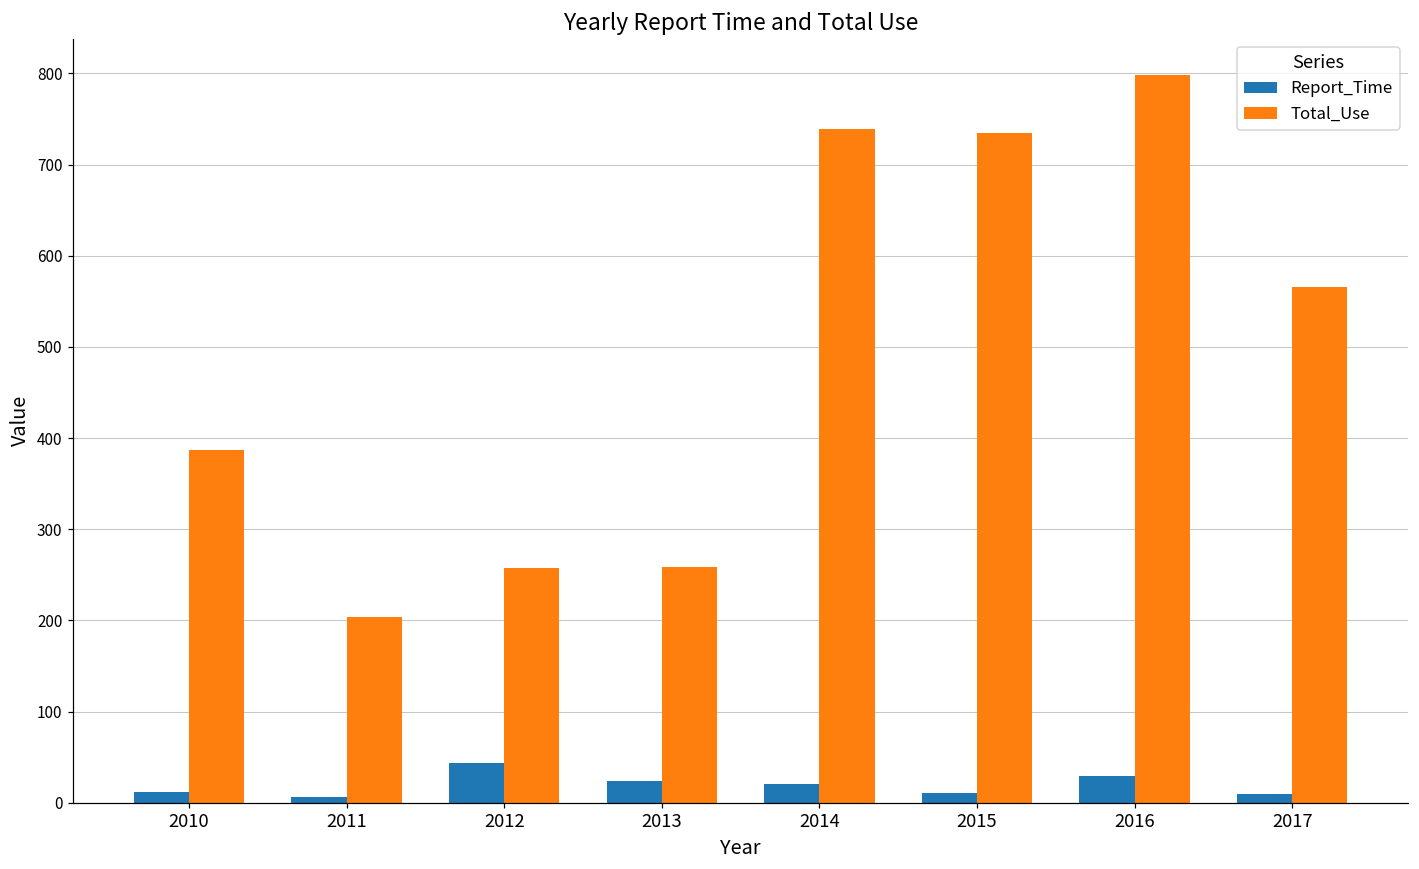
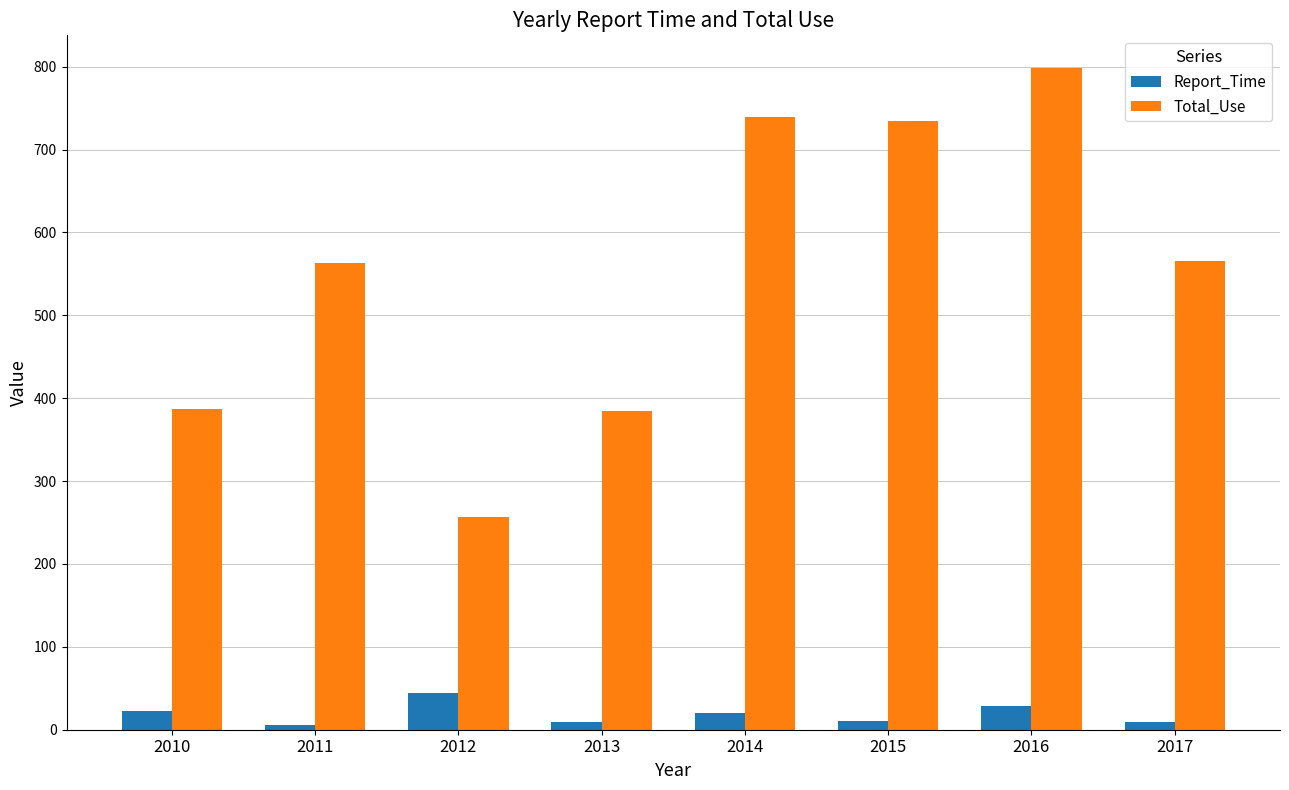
Report_Time, 2010: 10 -> 20
Total_Use, 2011: 200 -> 560
Report_Time, 2013: 20 -> 10
Total_Use, 2013: 260 -> 380
